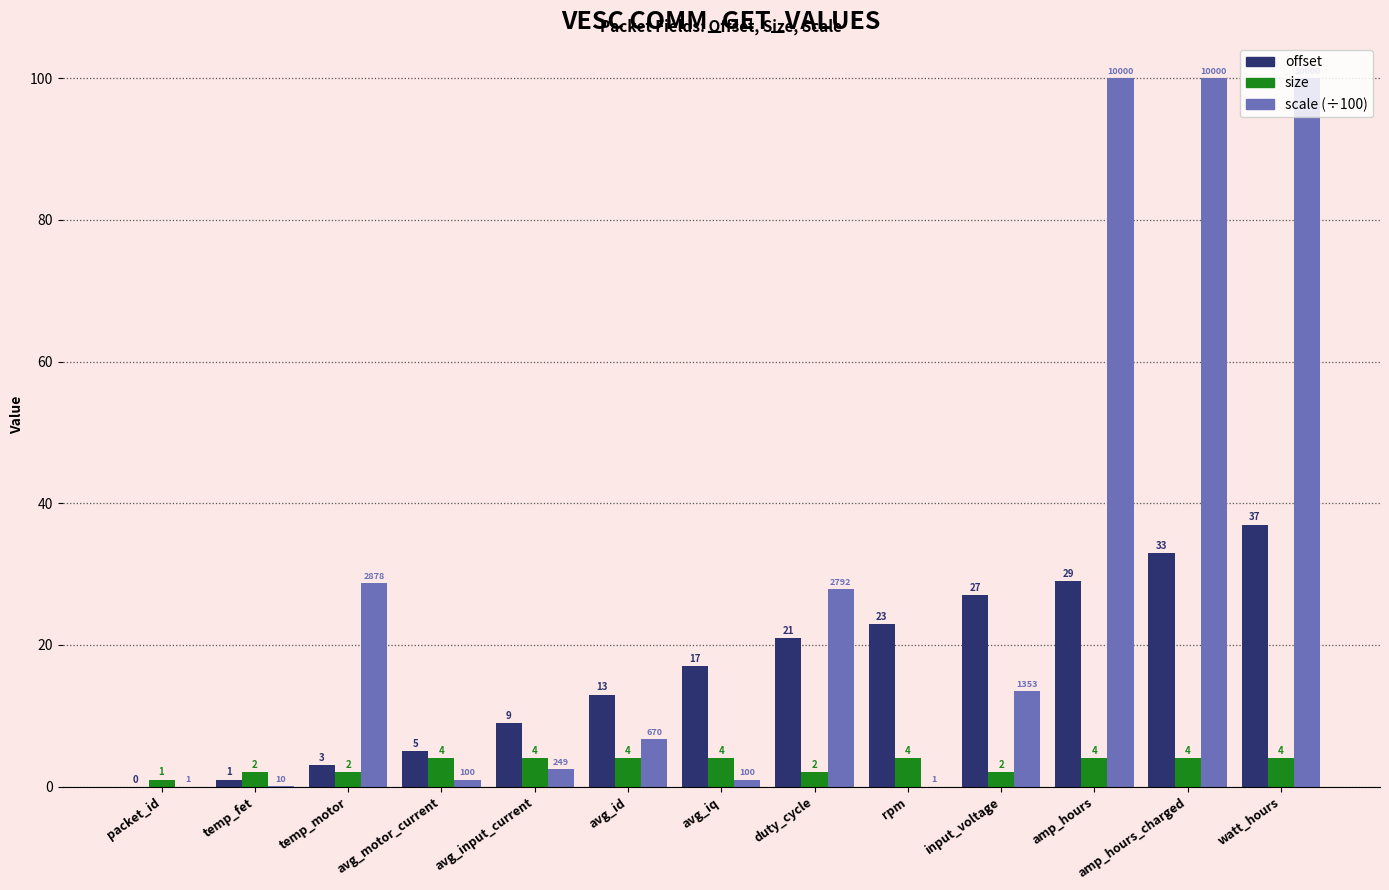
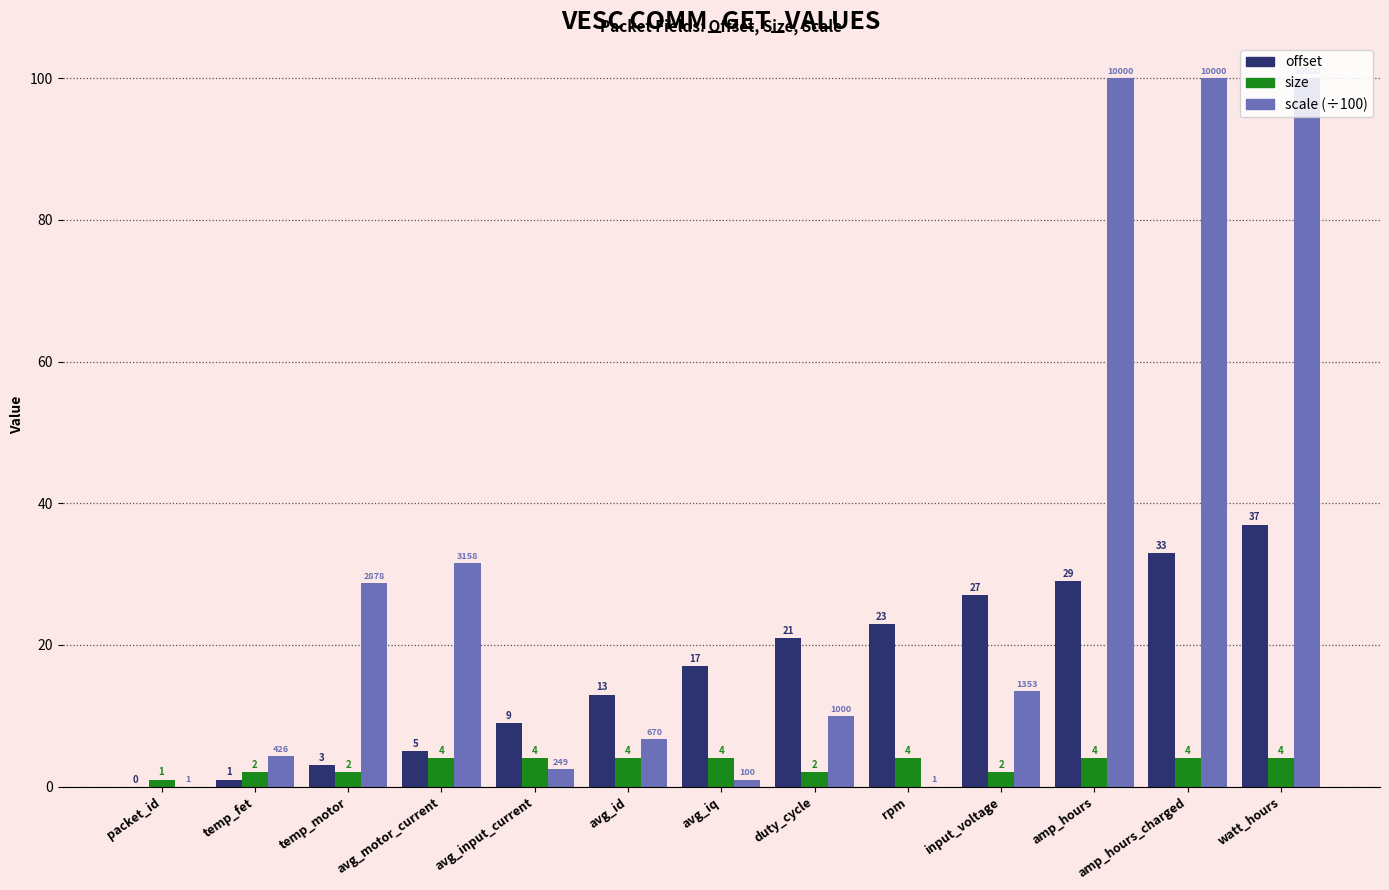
scale (÷100), temp_fet: 10 -> 426
scale (÷100), avg_motor_current: 100 -> 3158
scale (÷100), duty_cycle: 2792 -> 1000
